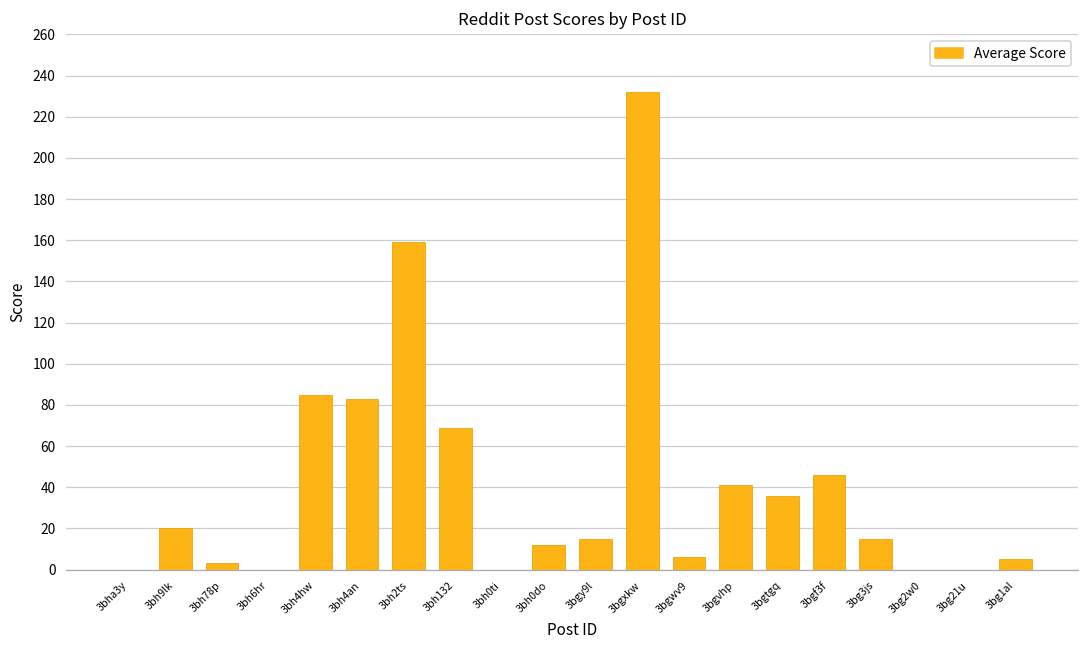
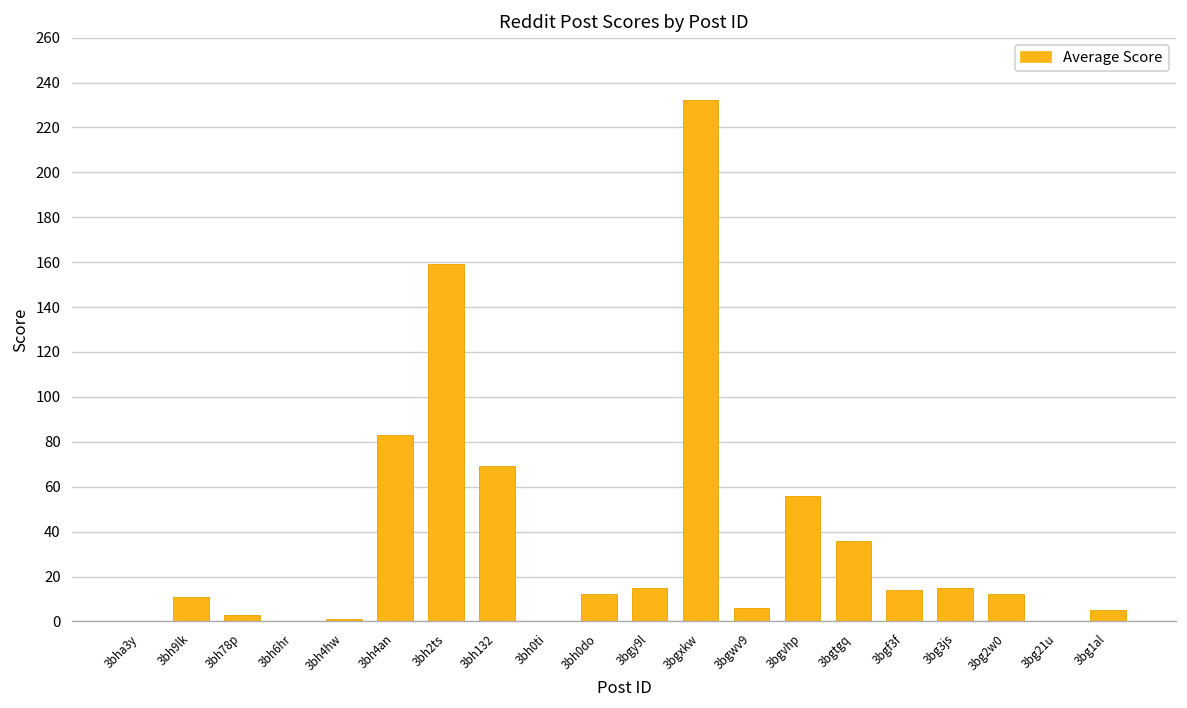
3bh9lk: 20 -> 11
3bh4hw: 85 -> 1
3bgvhp: 41 -> 56
3bgf3f: 46 -> 14
3bg2w0: 0 -> 12
